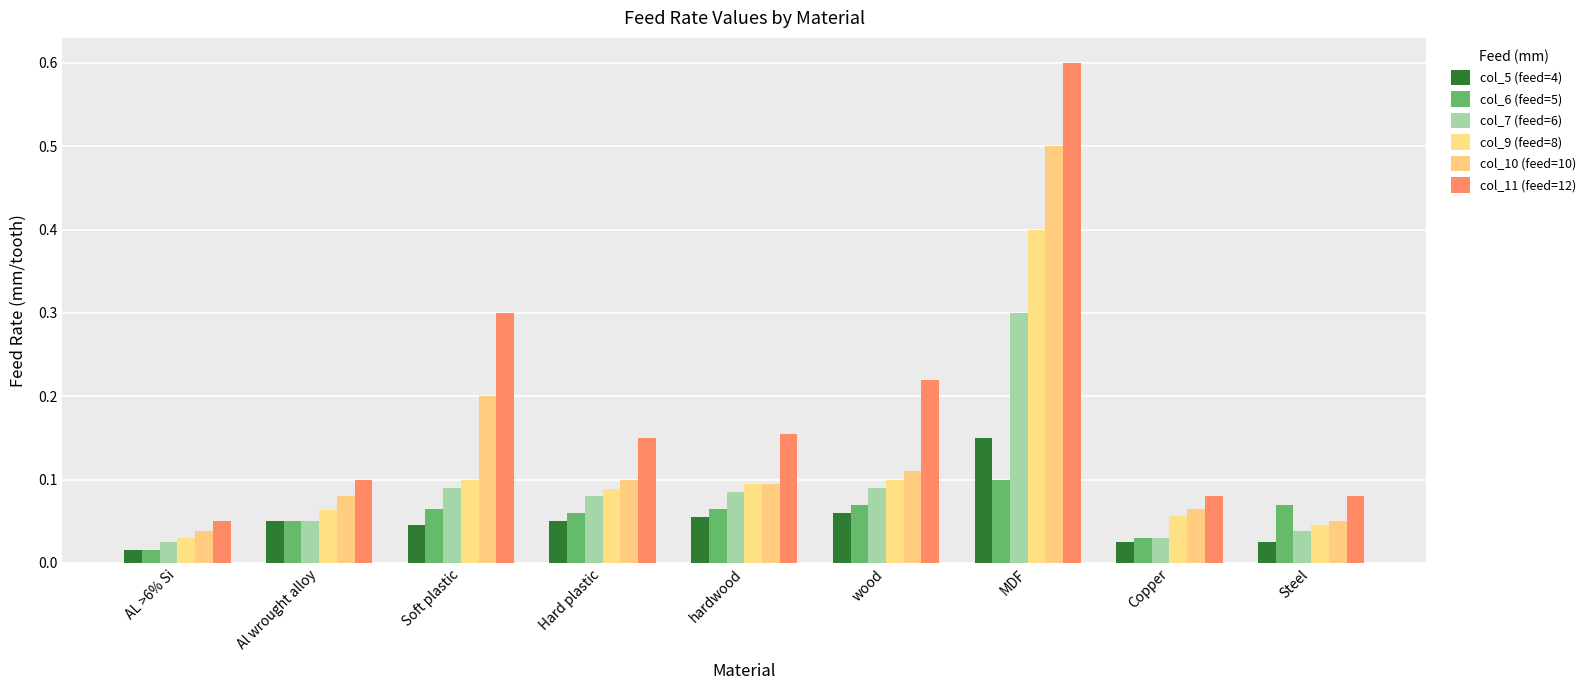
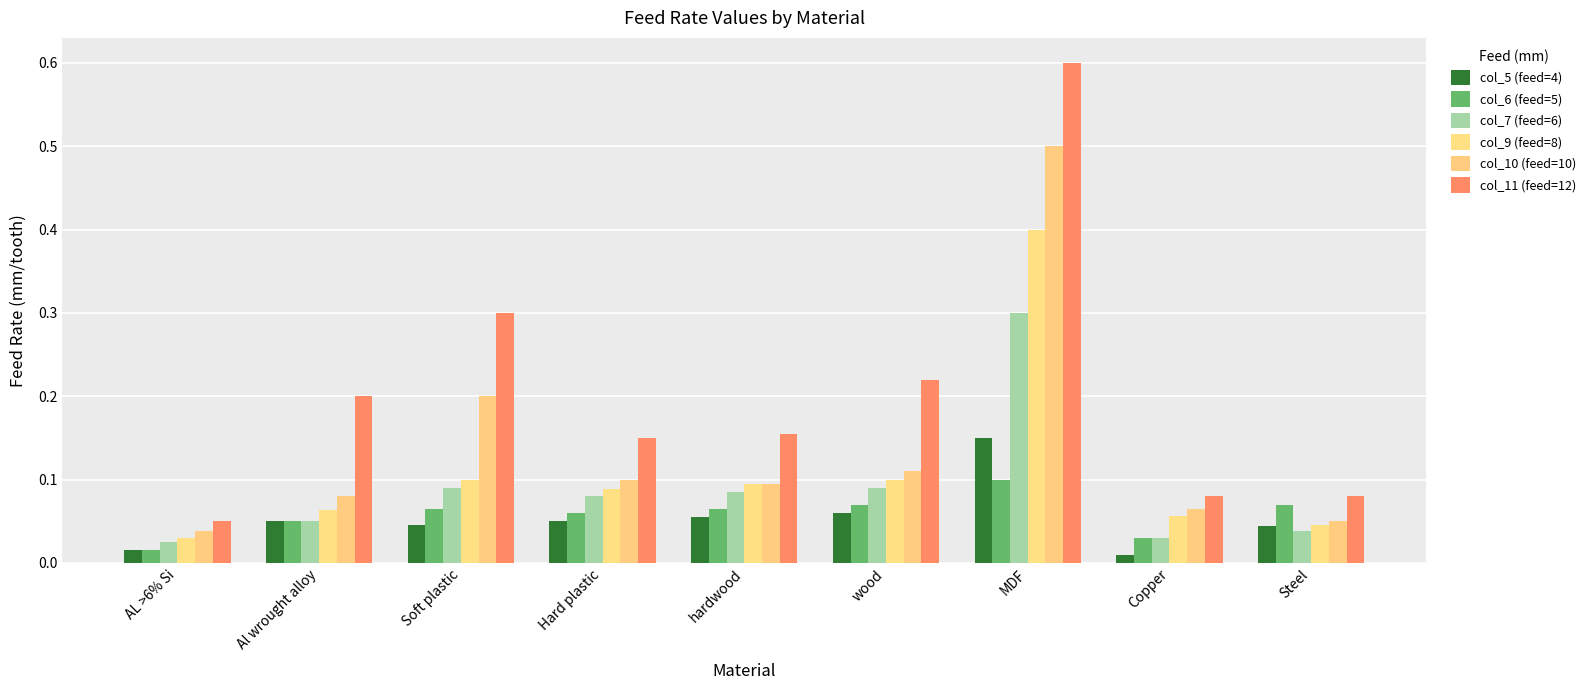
col_11 (feed=12), Al wrought alloy: 0.1 -> 0.2
col_5 (feed=4), Copper: 0.03 -> 0.01
col_5 (feed=4), Steel: 0.03 -> 0.04
